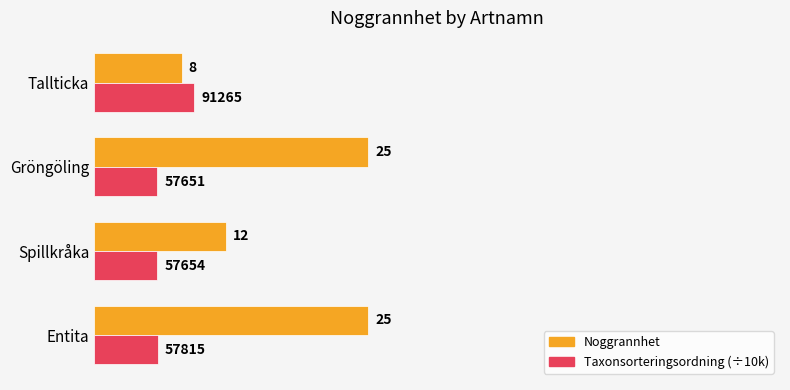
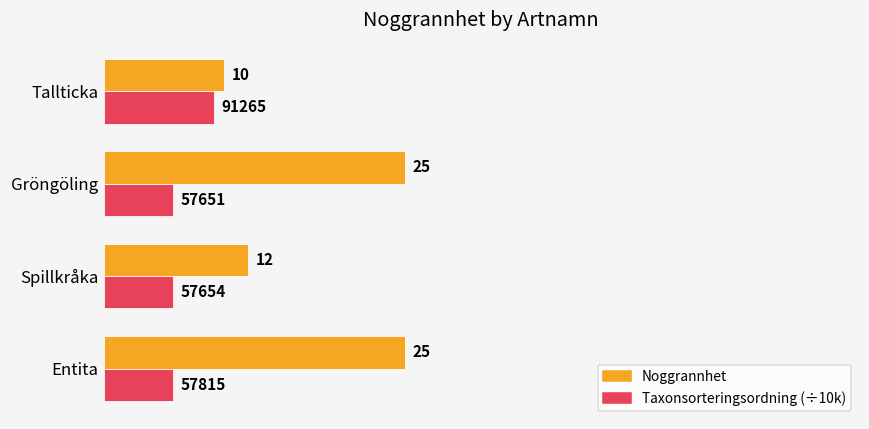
Noggrannhet, Tallticka: 8 -> 10
